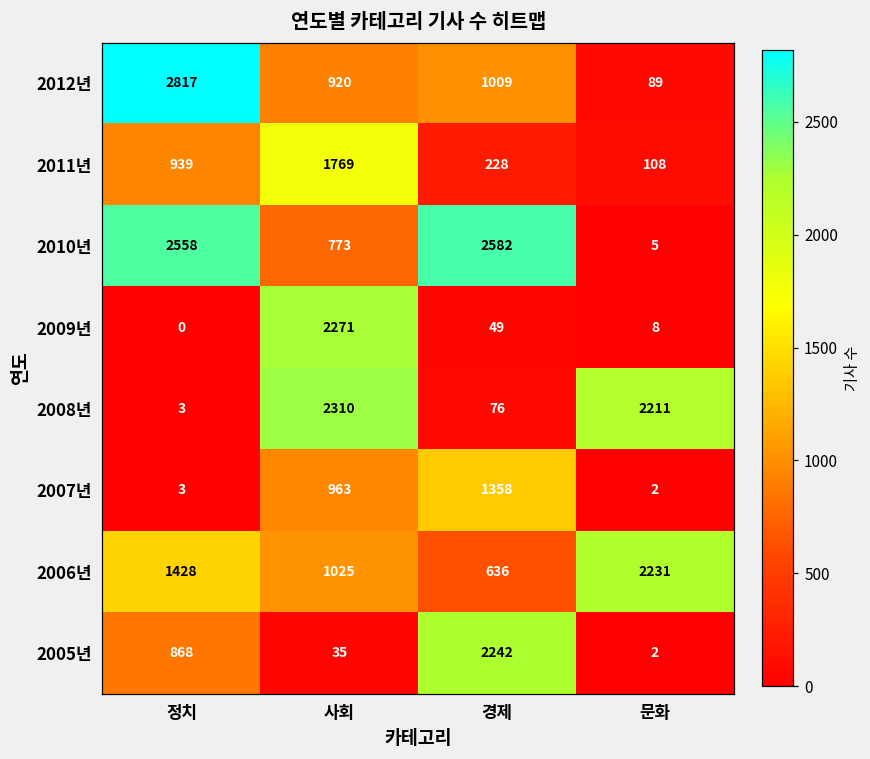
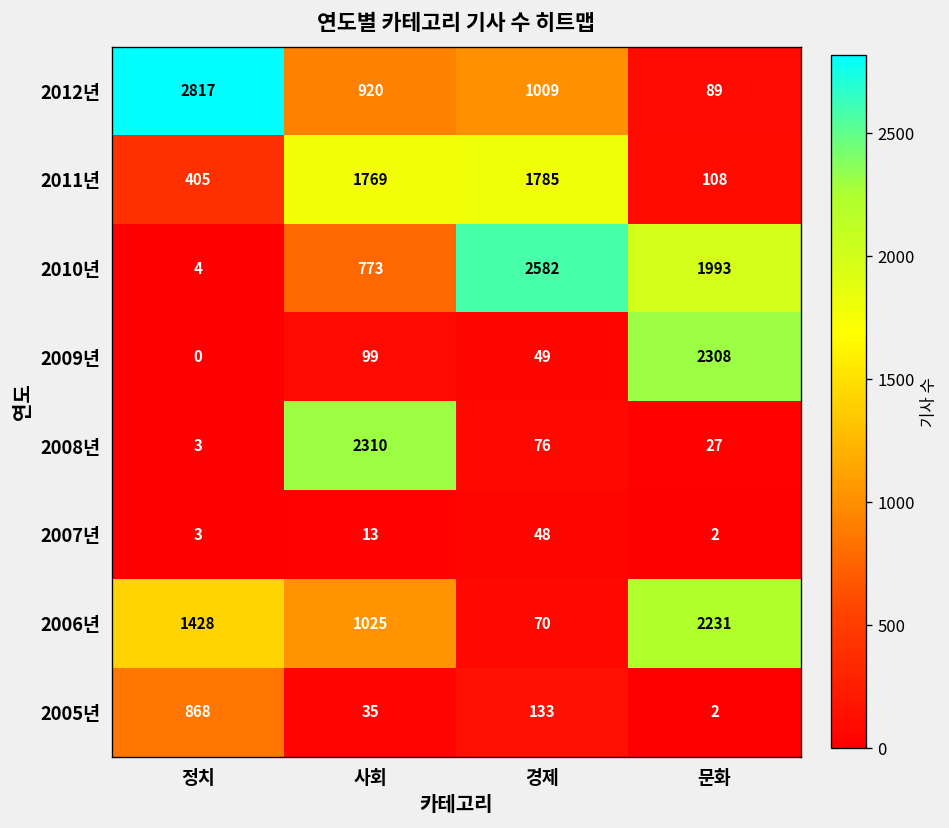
2011년, 정치: 939 -> 405
2011년, 경제: 228 -> 1785
2010년, 정치: 2558 -> 4
2010년, 문화: 5 -> 1993
2009년, 사회: 2271 -> 99
2009년, 문화: 8 -> 2308
2008년, 문화: 2211 -> 27
2007년, 사회: 963 -> 13
2007년, 경제: 1358 -> 48
2006년, 경제: 636 -> 70
2005년, 경제: 2242 -> 133
